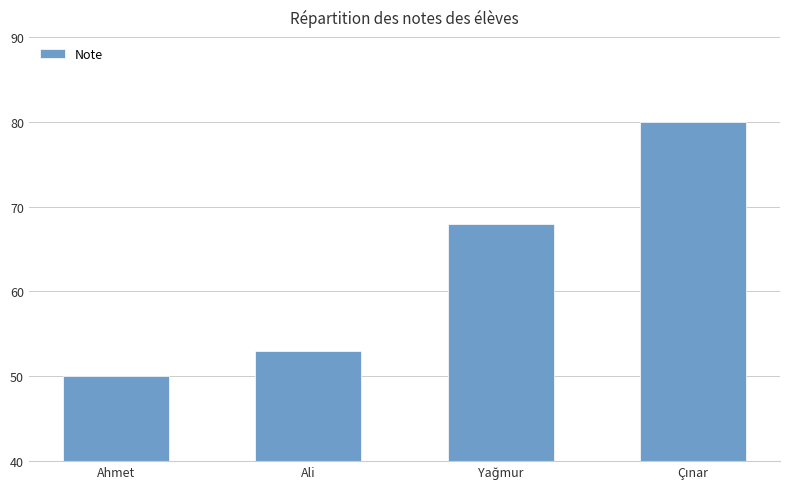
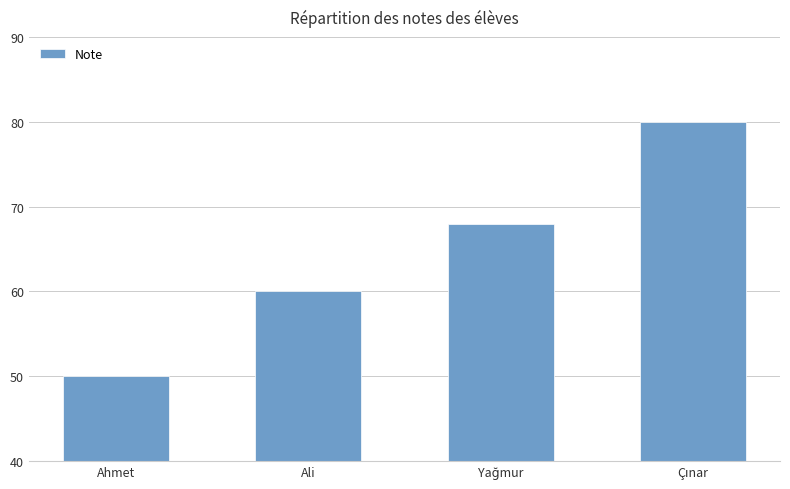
Ali: 53 -> 60
